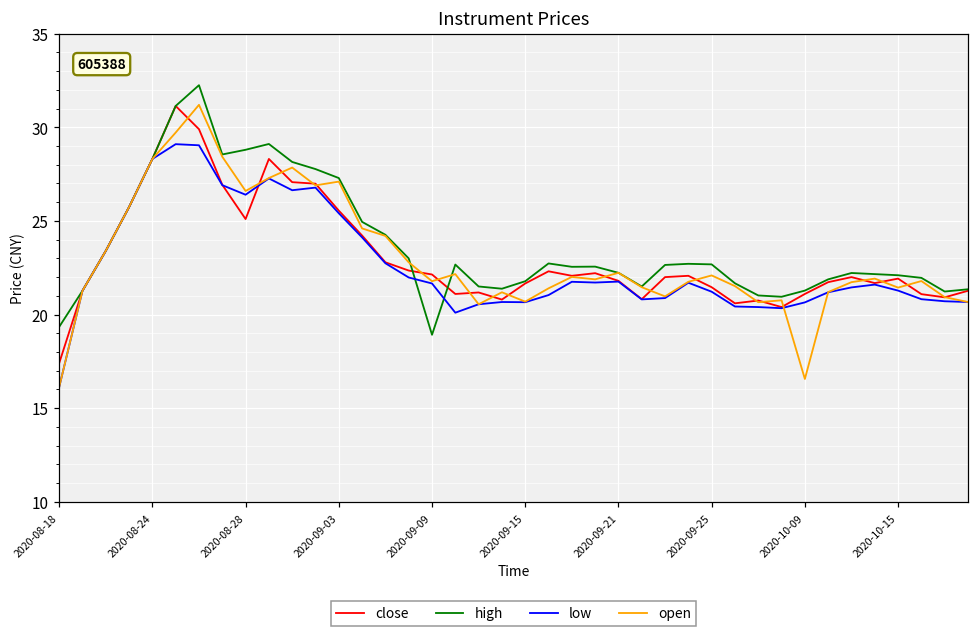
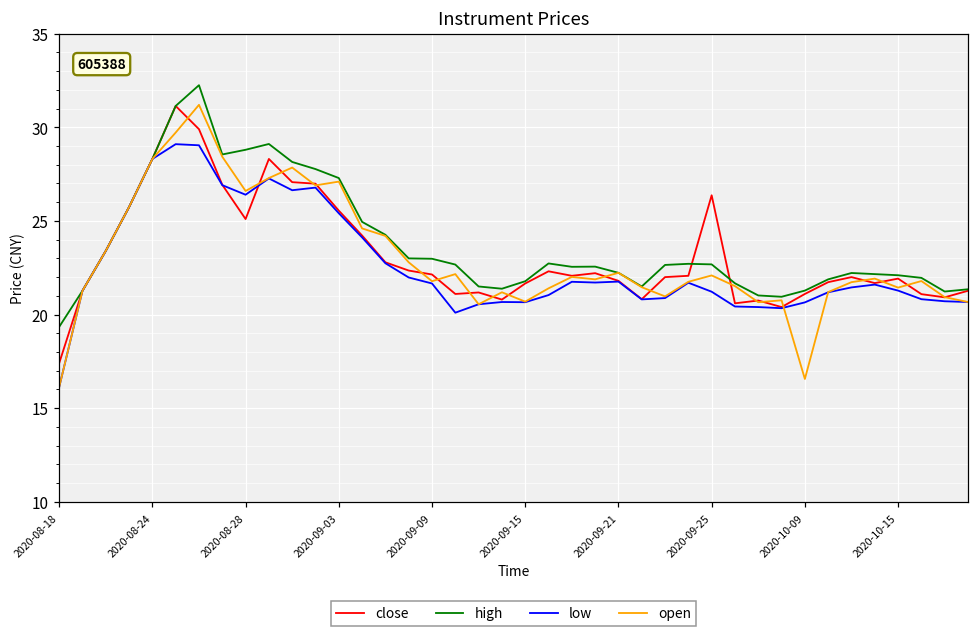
high, 2020-09-09: 18.9 -> 23.0
close, 2020-09-25: 21.5 -> 26.4
